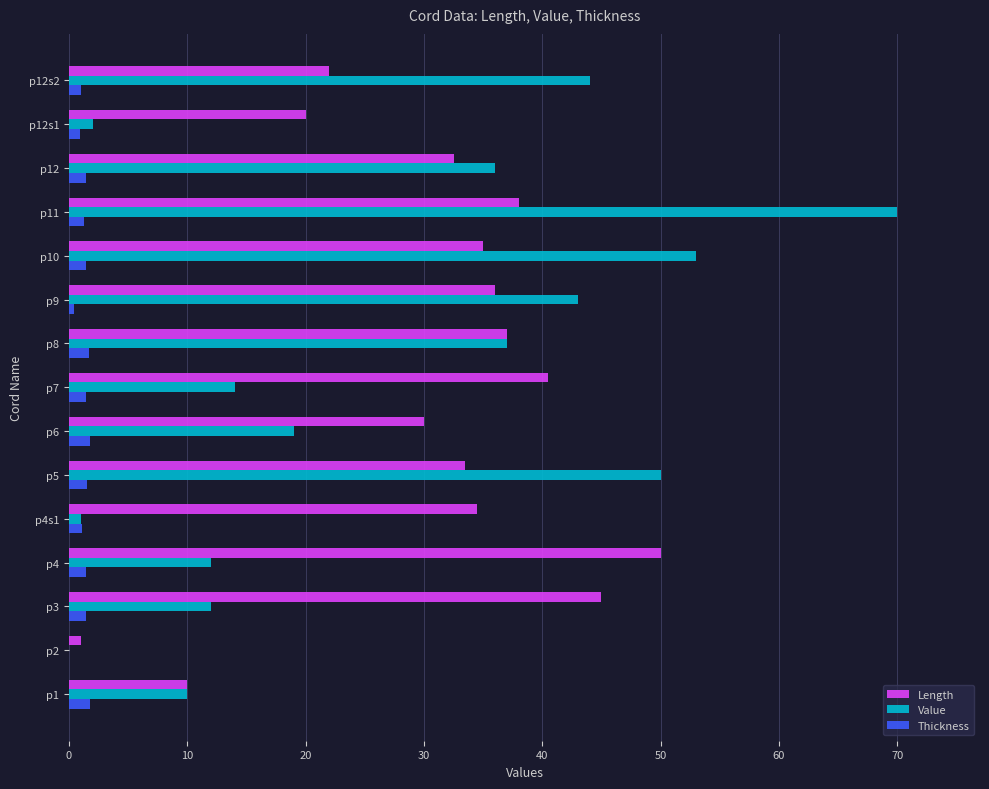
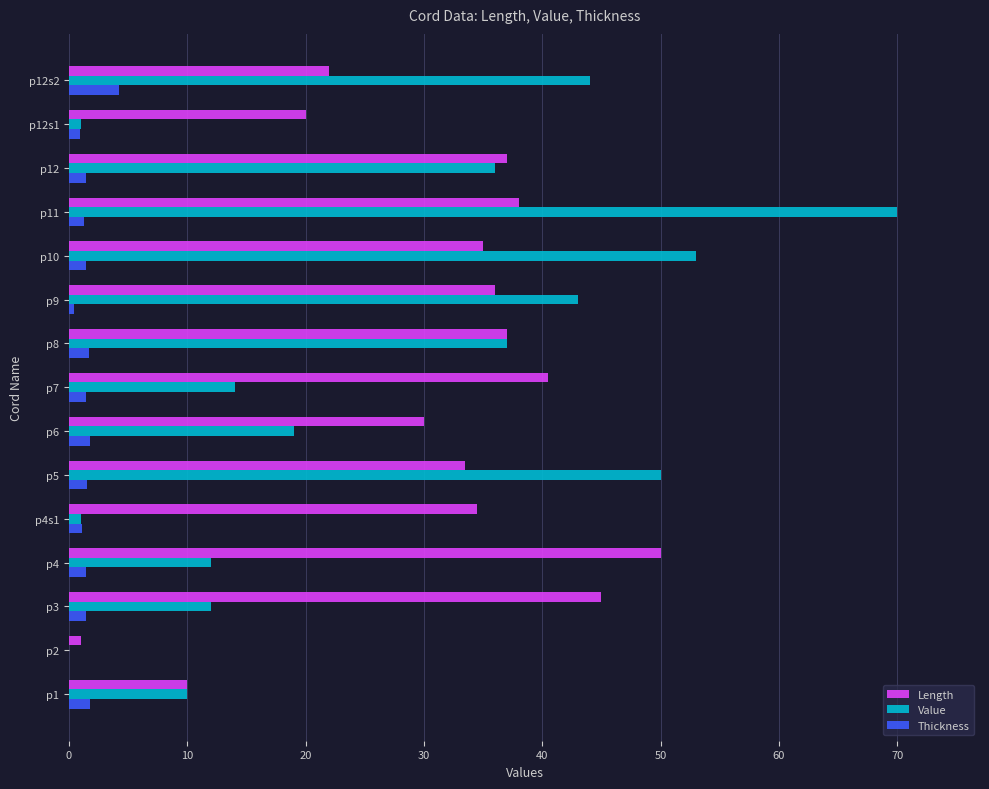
Thickness, p12s2: 1.0 -> 4.2
Value, p12s1: 2 -> 1
Length, p12: 32.5 -> 37.0
